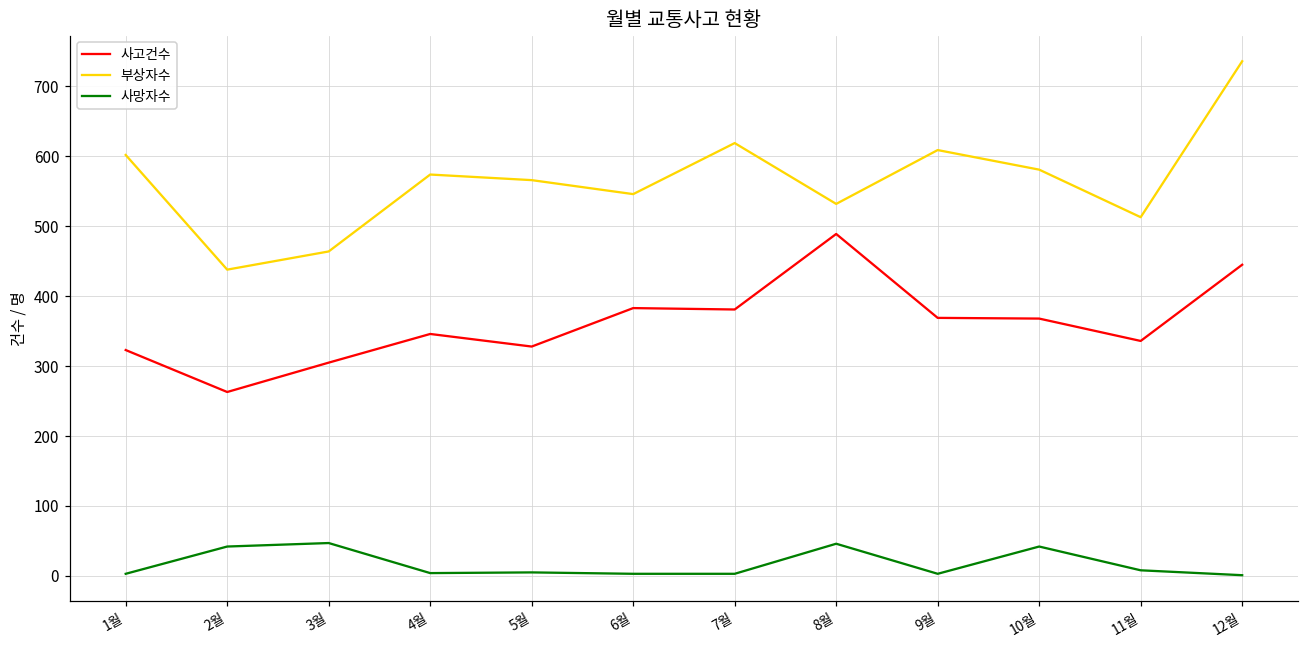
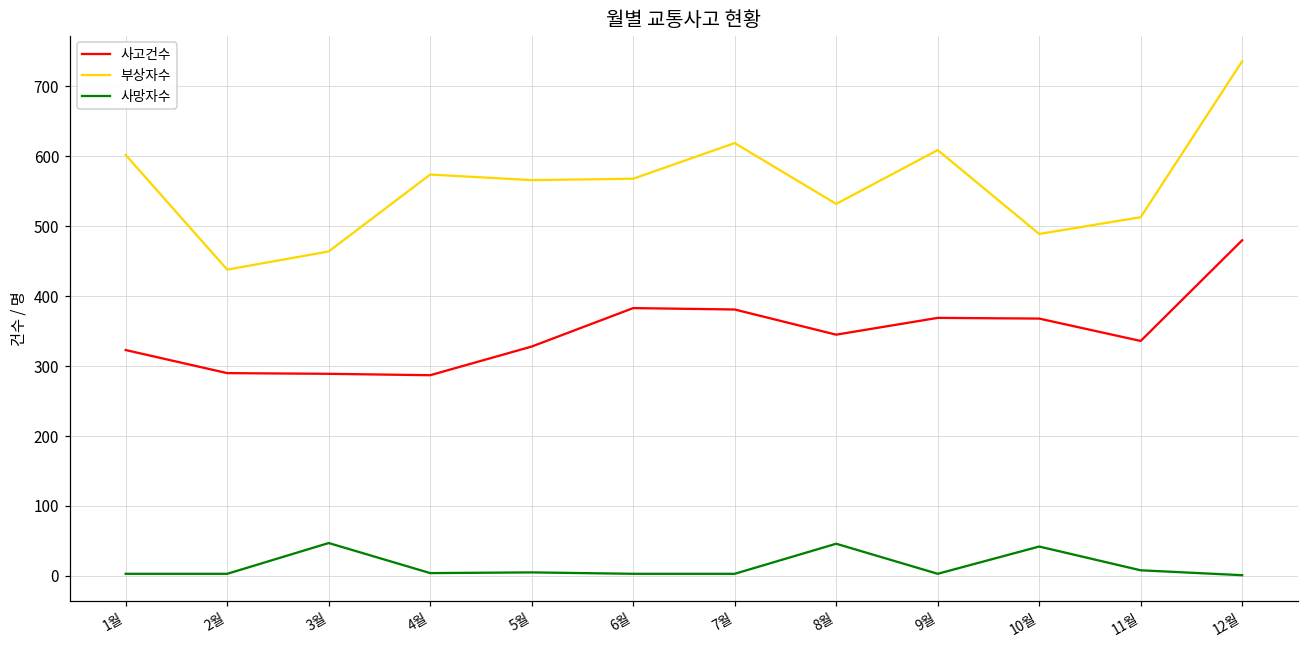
사고건수, 2월: 260 -> 290
사망자수, 2월: 40 -> 0
사고건수, 3월: 310 -> 290
사고건수, 4월: 350 -> 290
부상자수, 6월: 550 -> 570
사고건수, 8월: 490 -> 350
부상자수, 10월: 580 -> 490
사고건수, 12월: 450 -> 480
